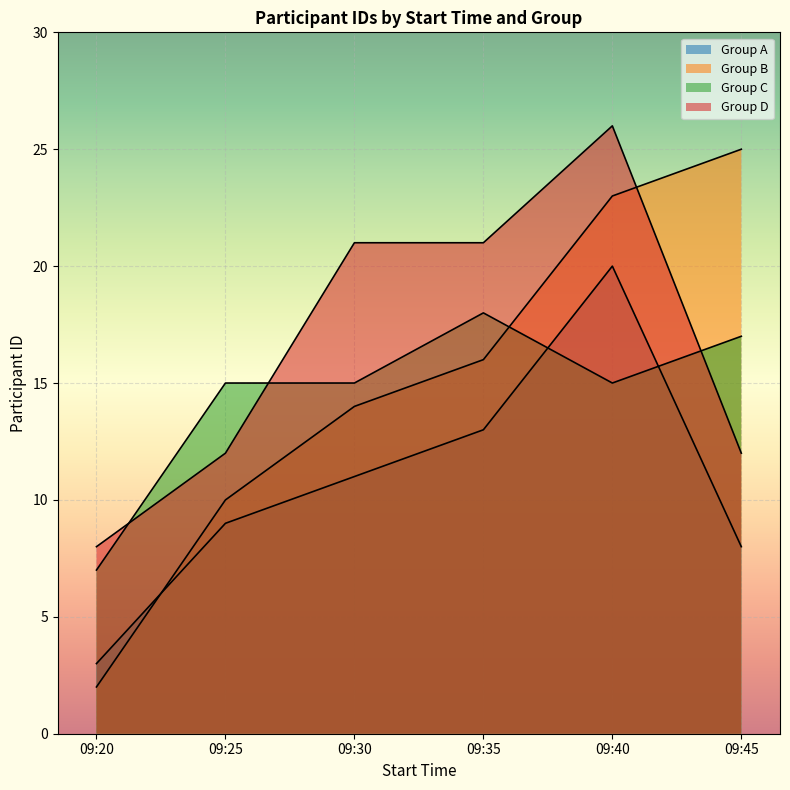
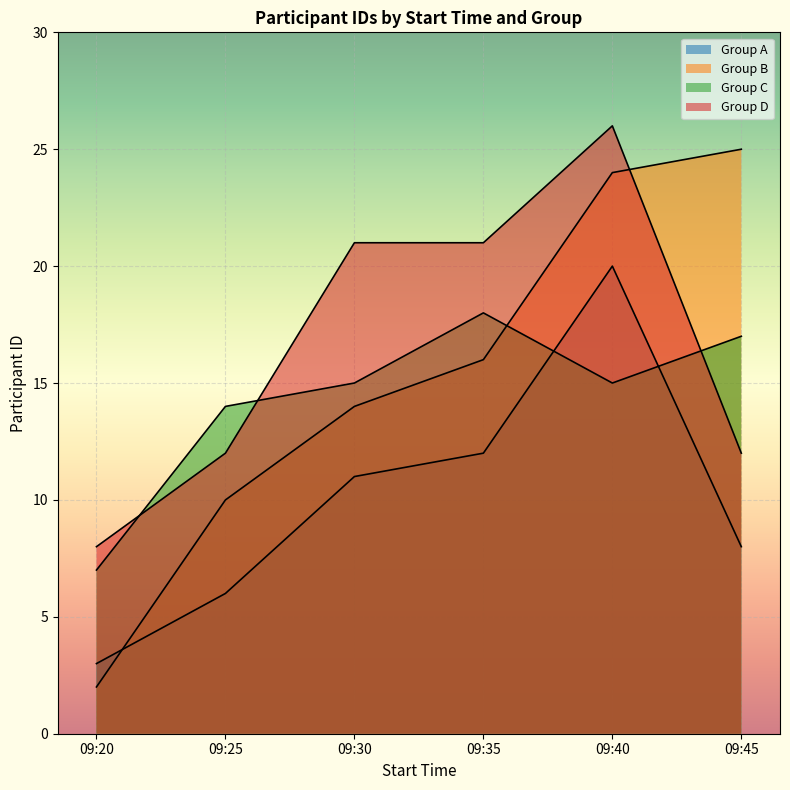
Group A, 09:25: 9 -> 6
Group C, 09:25: 15 -> 14
Group A, 09:35: 13 -> 12
Group B, 09:40: 23 -> 24
